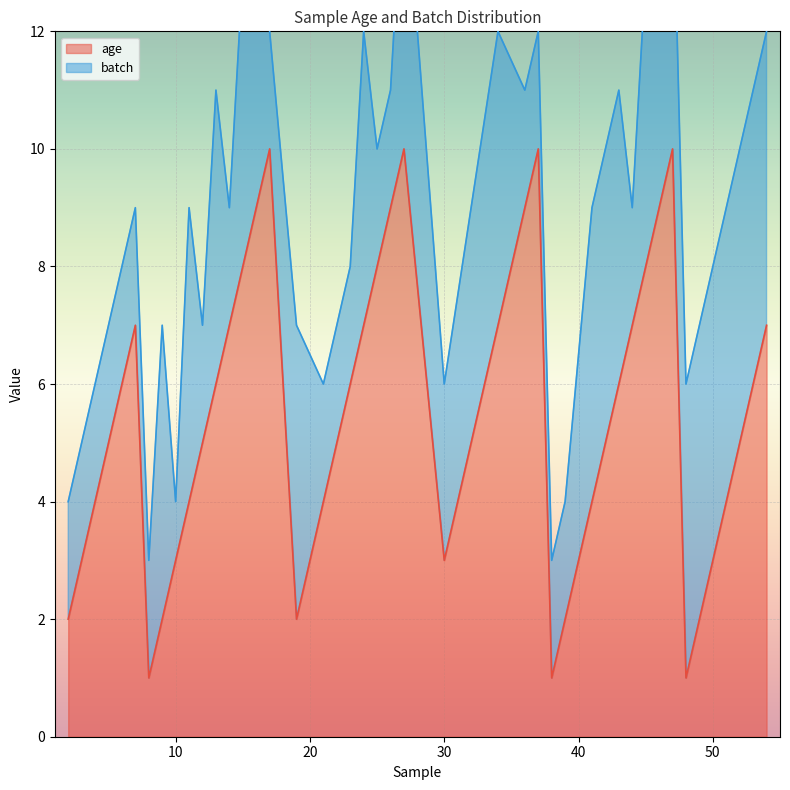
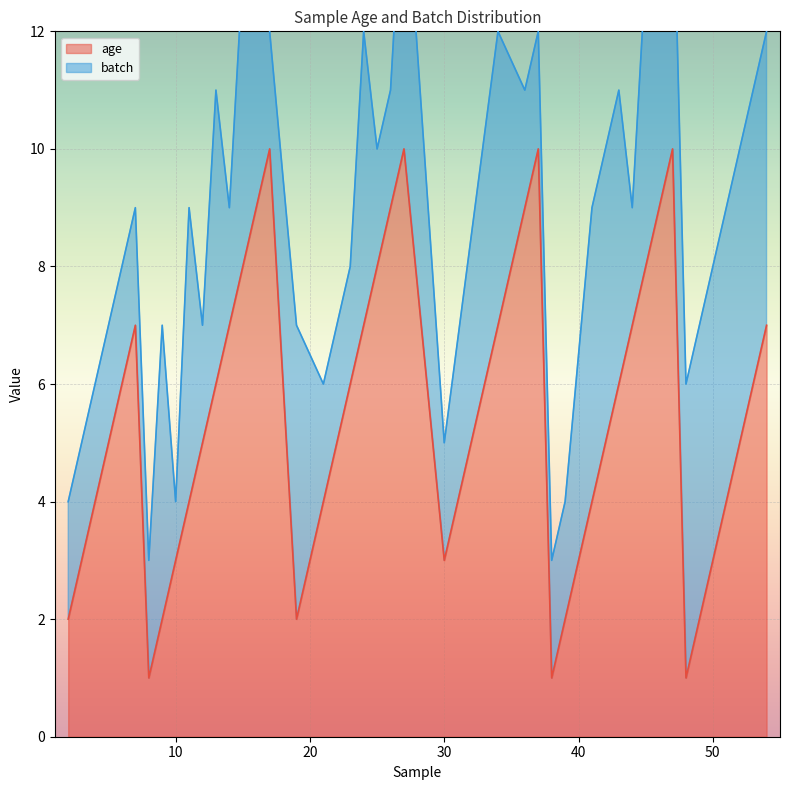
batch, 30: 3 -> 2
